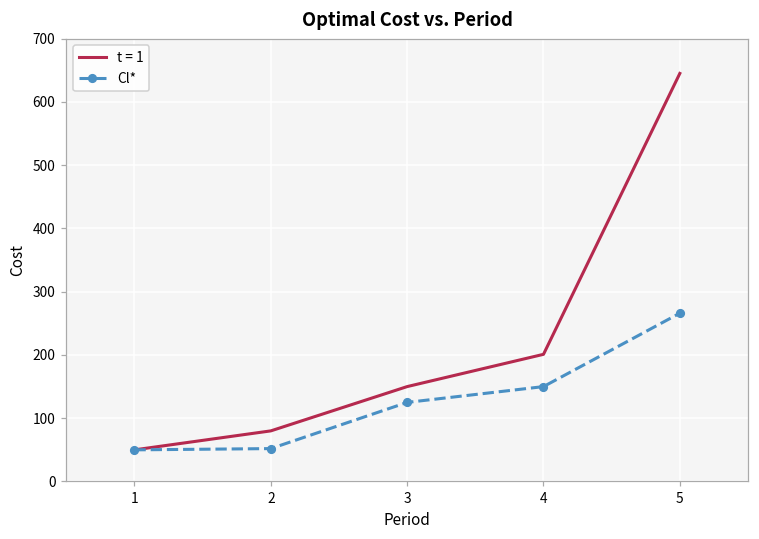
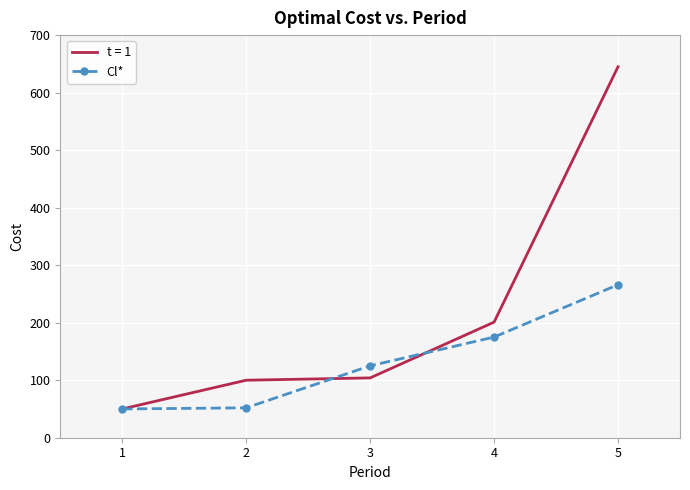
t = 1, 2: 80 -> 100
t = 1, 3: 150 -> 100
Cl*, 4: 150 -> 180
